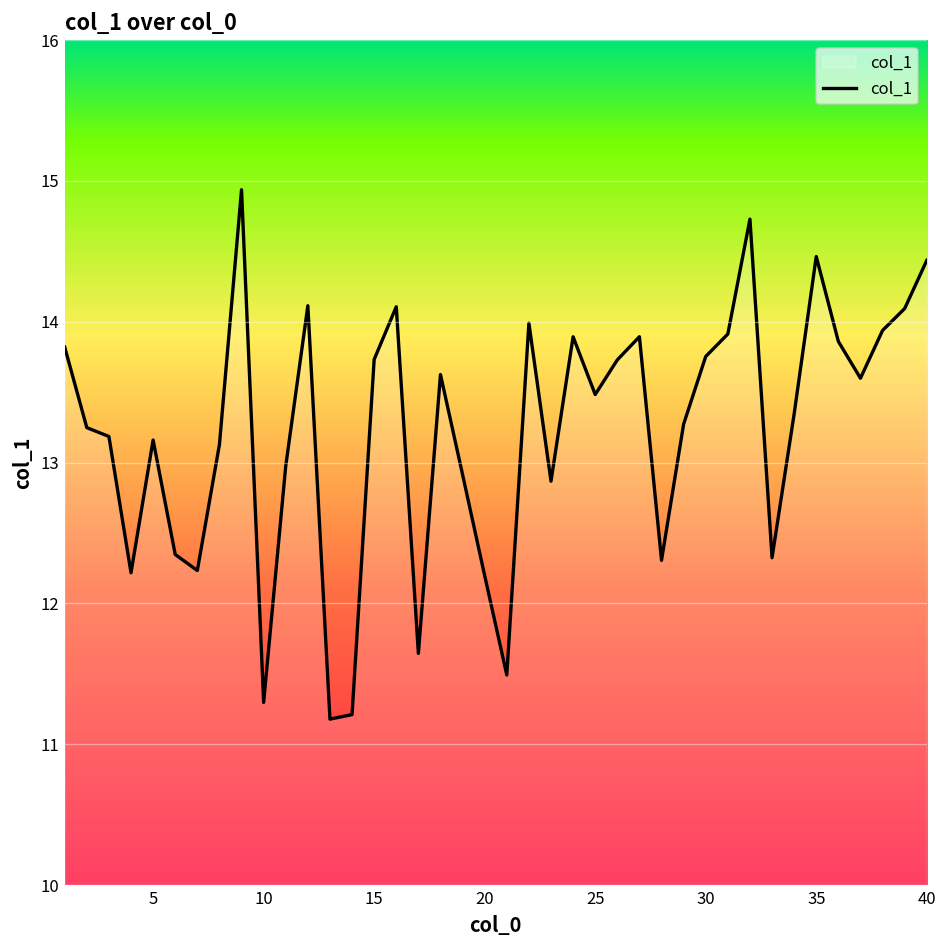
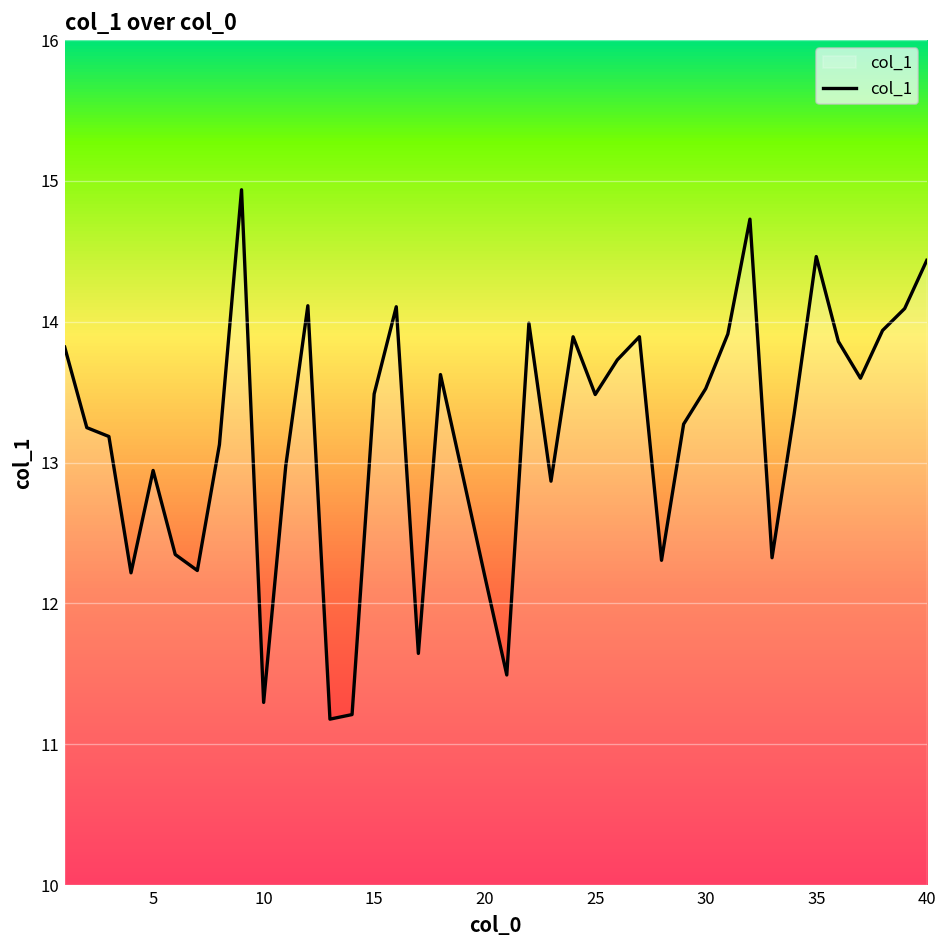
5: 13.16 -> 12.94
15: 13.73 -> 13.49
30: 13.75 -> 13.52
